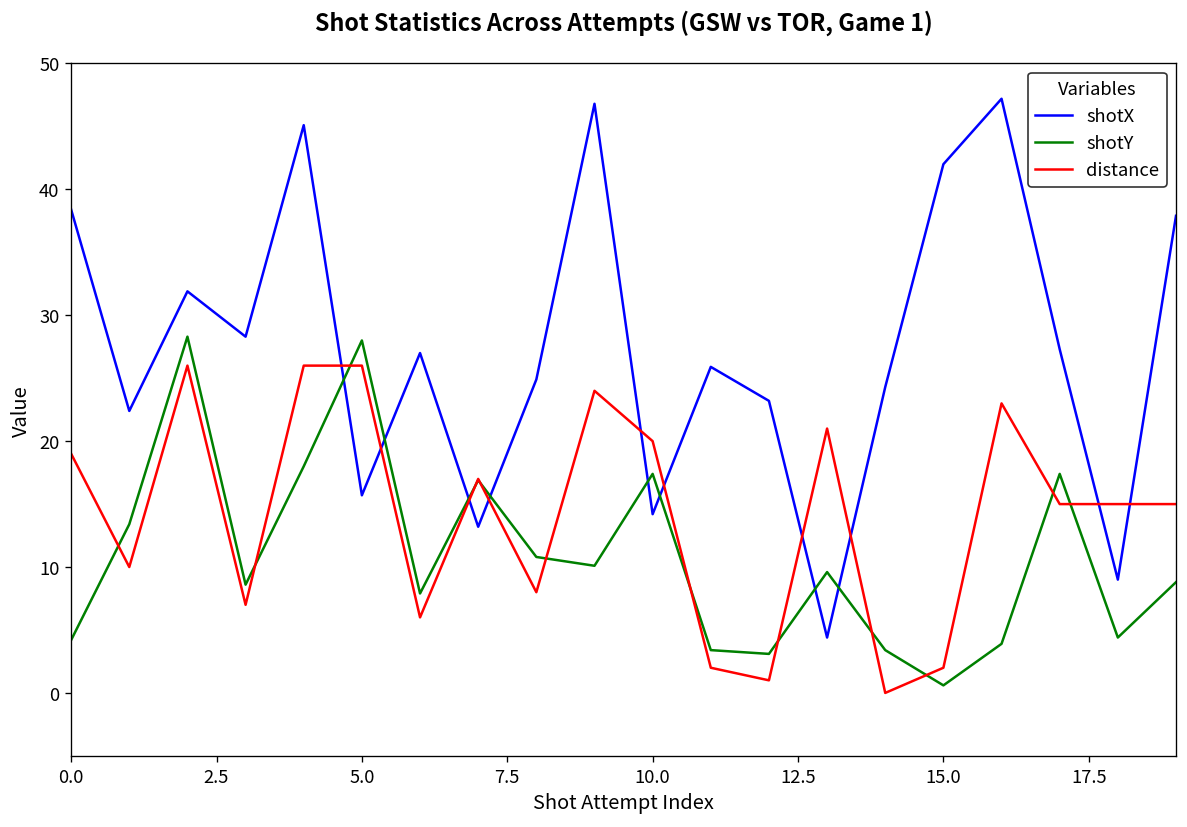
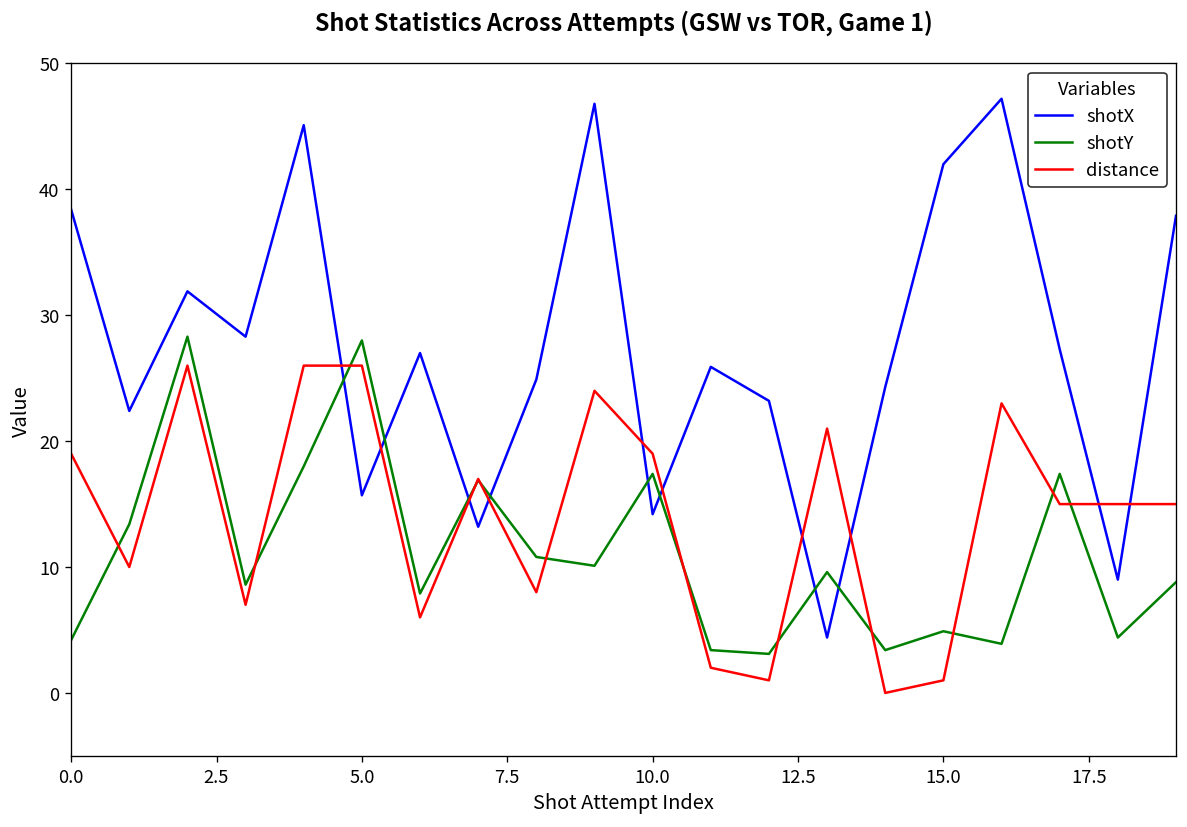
distance, 10.0: 20 -> 19
shotY, 15.0: 0.6 -> 4.9
distance, 15.0: 2 -> 1
